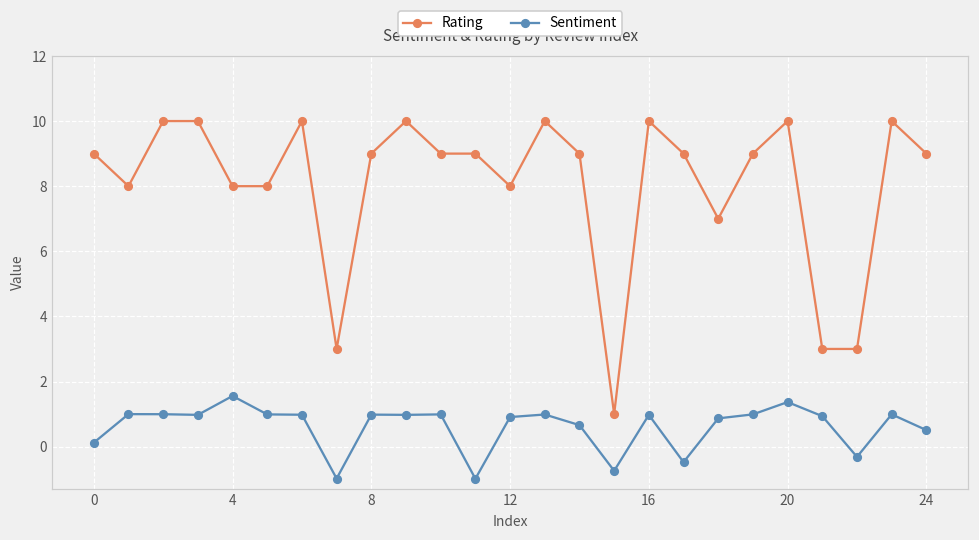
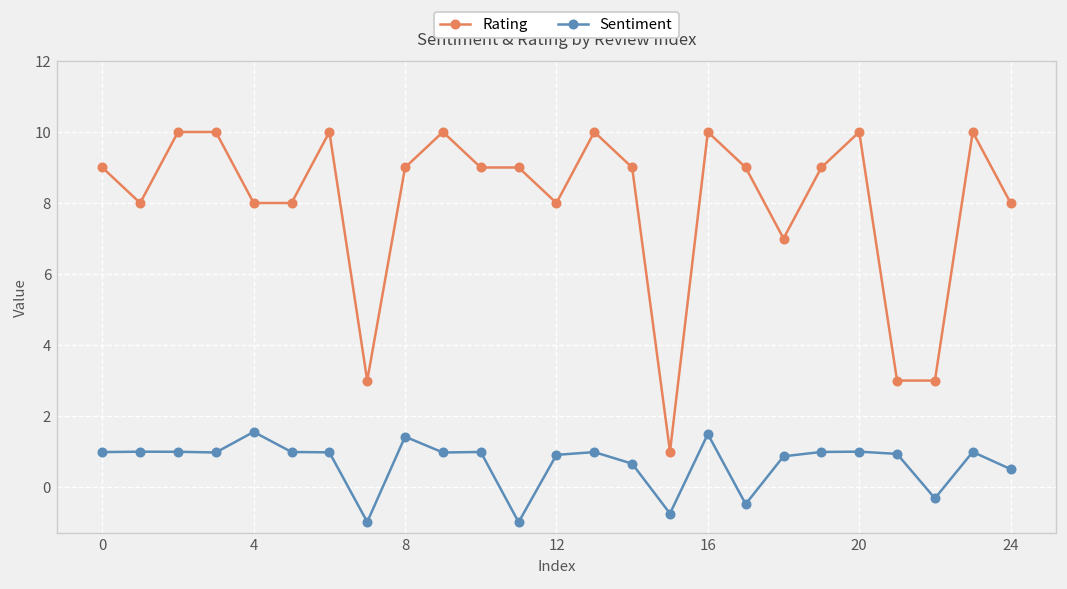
Sentiment, 0: 0.1 -> 1.0
Sentiment, 8: 1.0 -> 1.4
Sentiment, 16: 1.0 -> 1.5
Sentiment, 20: 1.4 -> 1.0
Rating, 24: 9 -> 8
